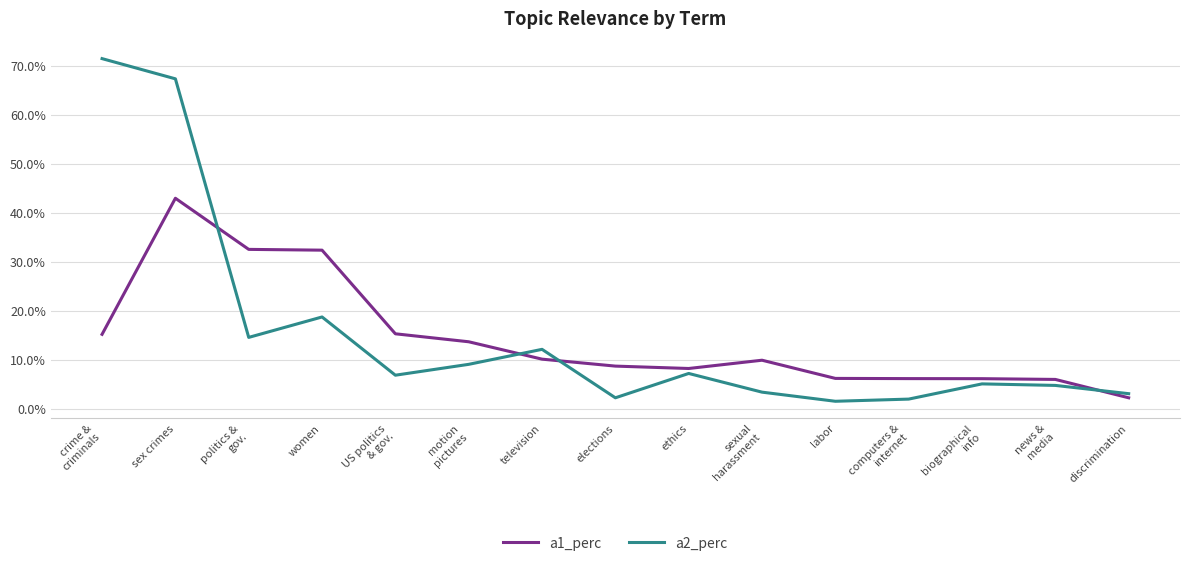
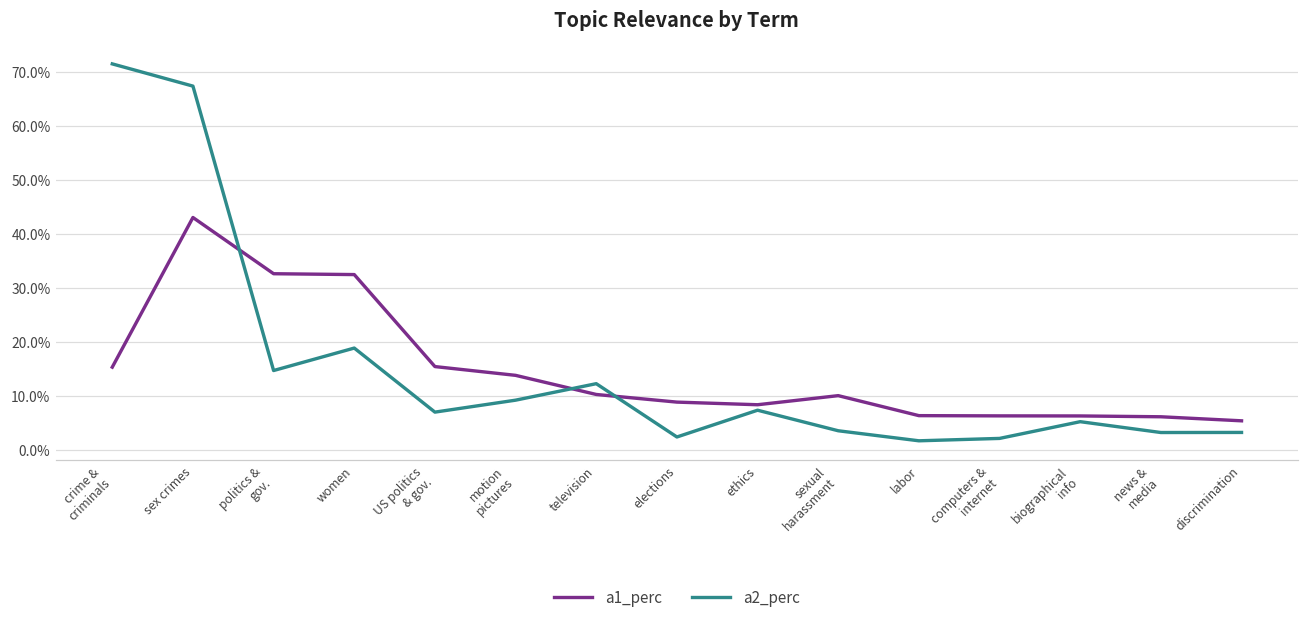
a2_perc, news & media: 5% -> 3%
a1_perc, discrimination: 2% -> 5%
